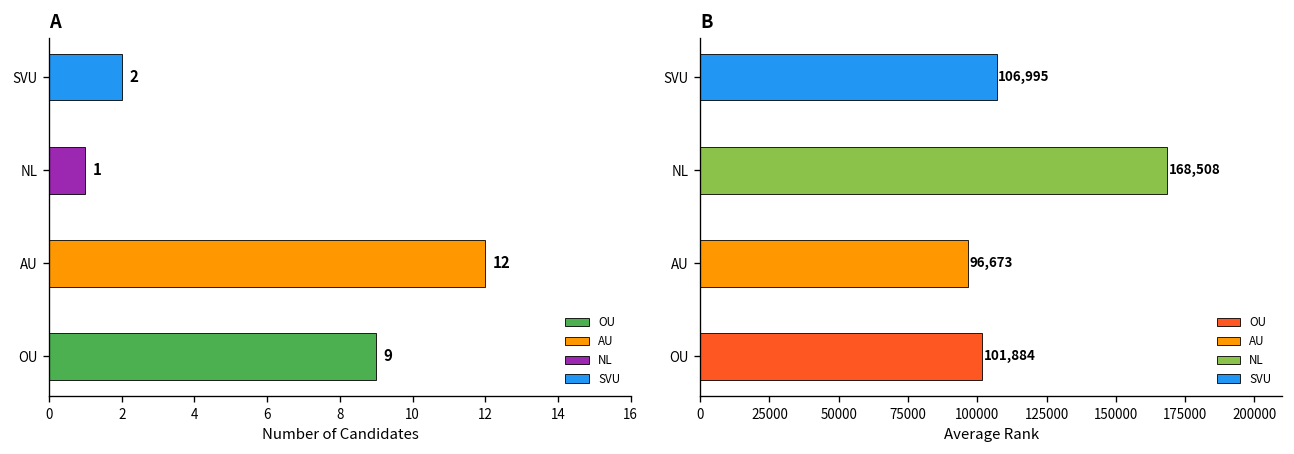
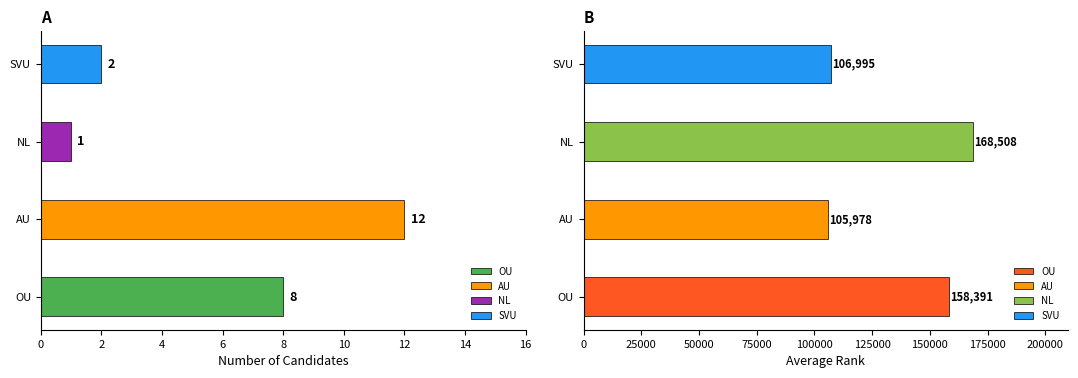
A, OU: 9 -> 8
B, AU: 96,673 -> 105,978
B, OU: 101,884 -> 158,391
